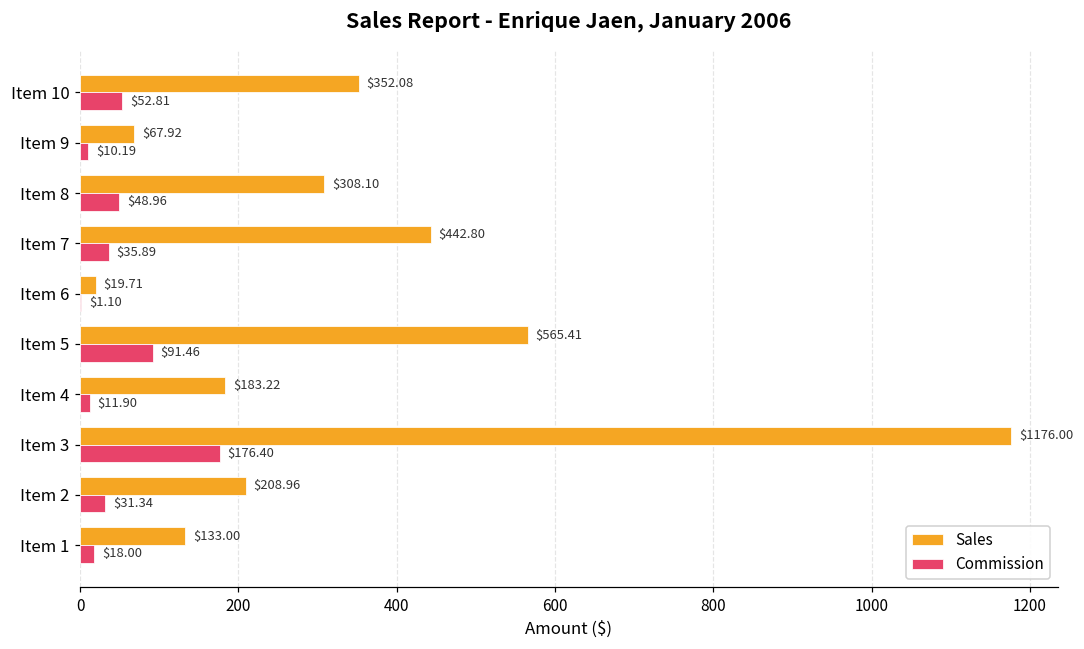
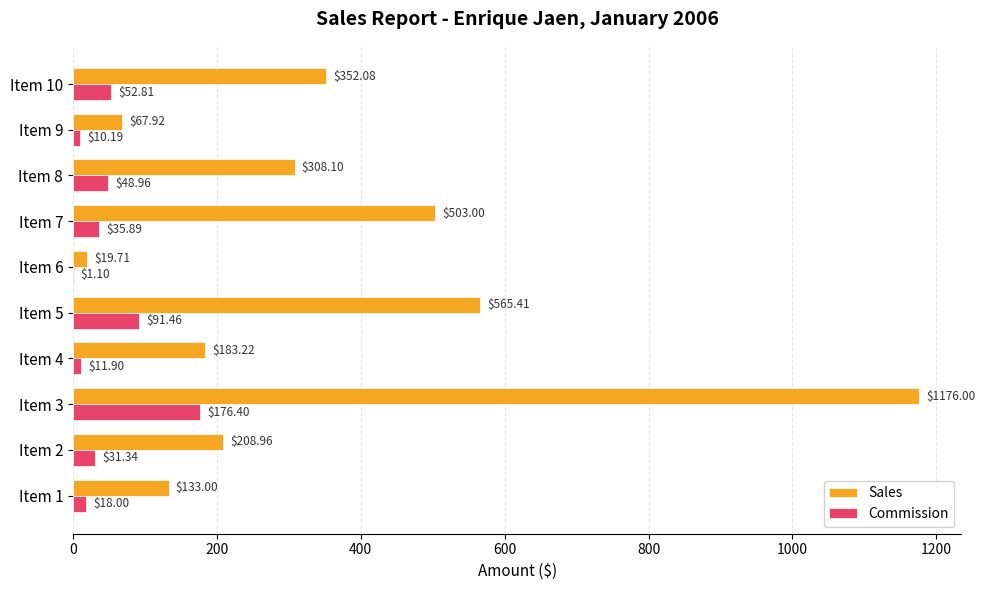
Sales, Item 7: $442.80 -> $503.00
